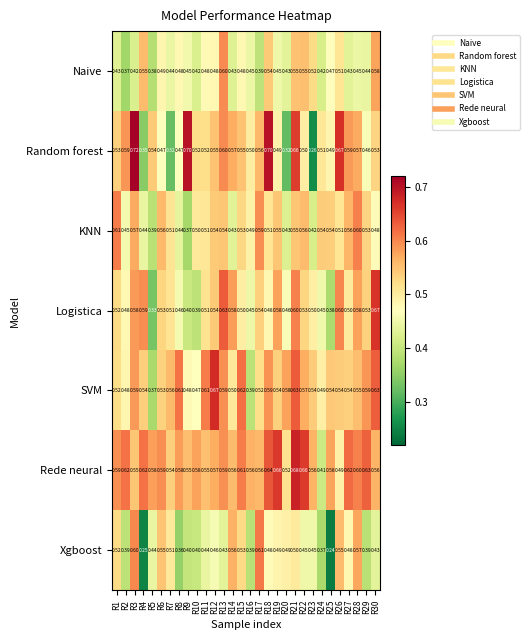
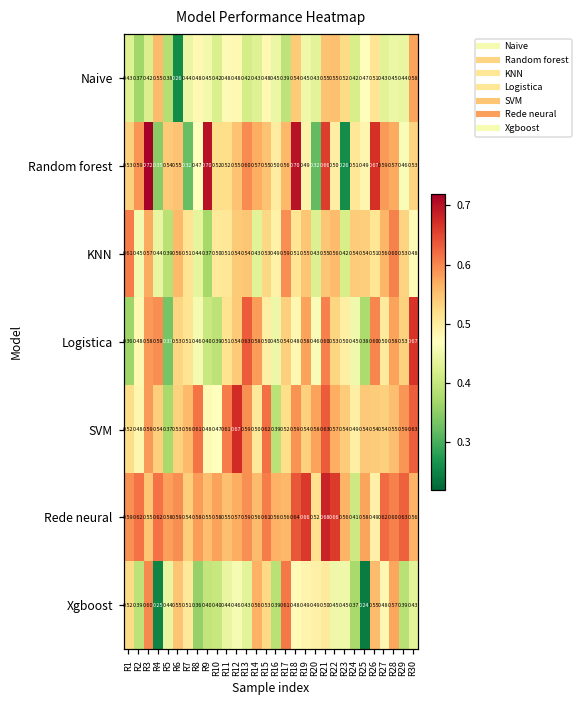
Naive, R6: 0.49 -> 0.26
Naive, R13: 0.60 -> 0.42
Random forest, R6: 0.47 -> 0.55
Logistica, R1: 0.52 -> 0.36
